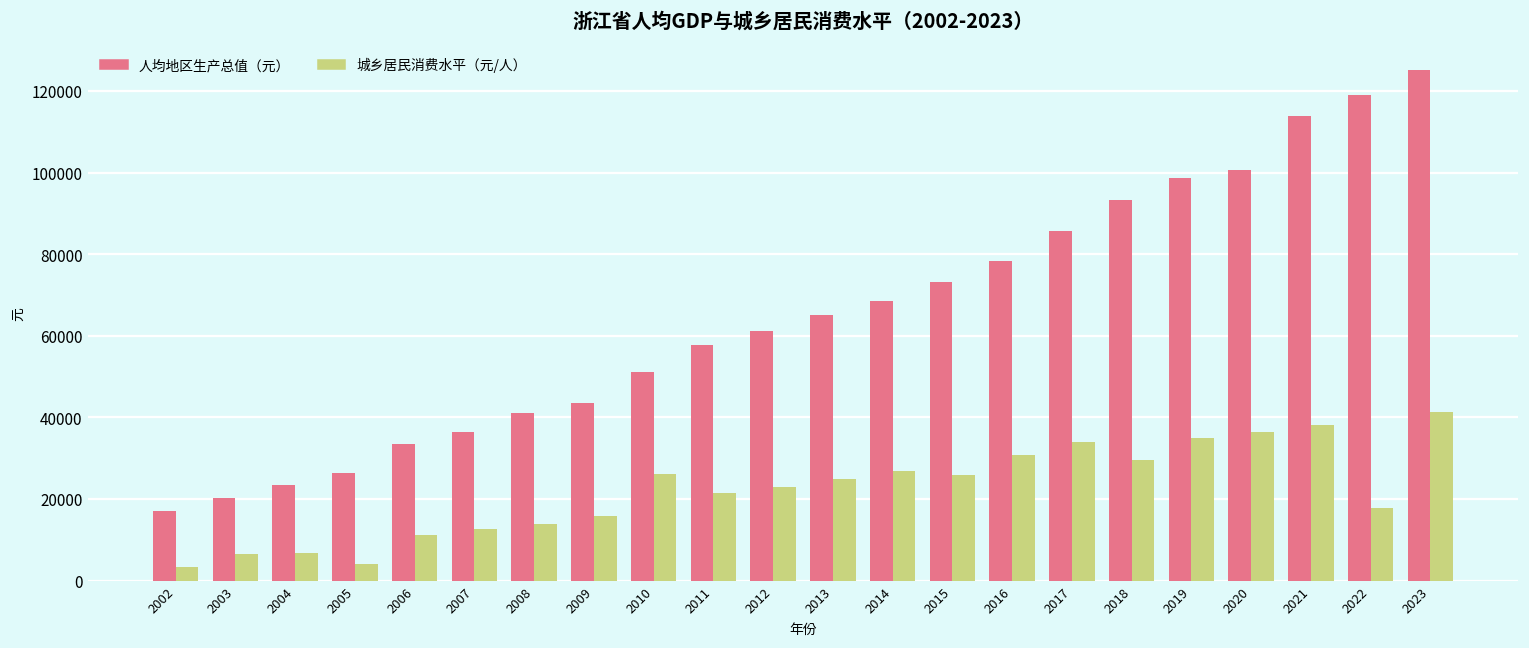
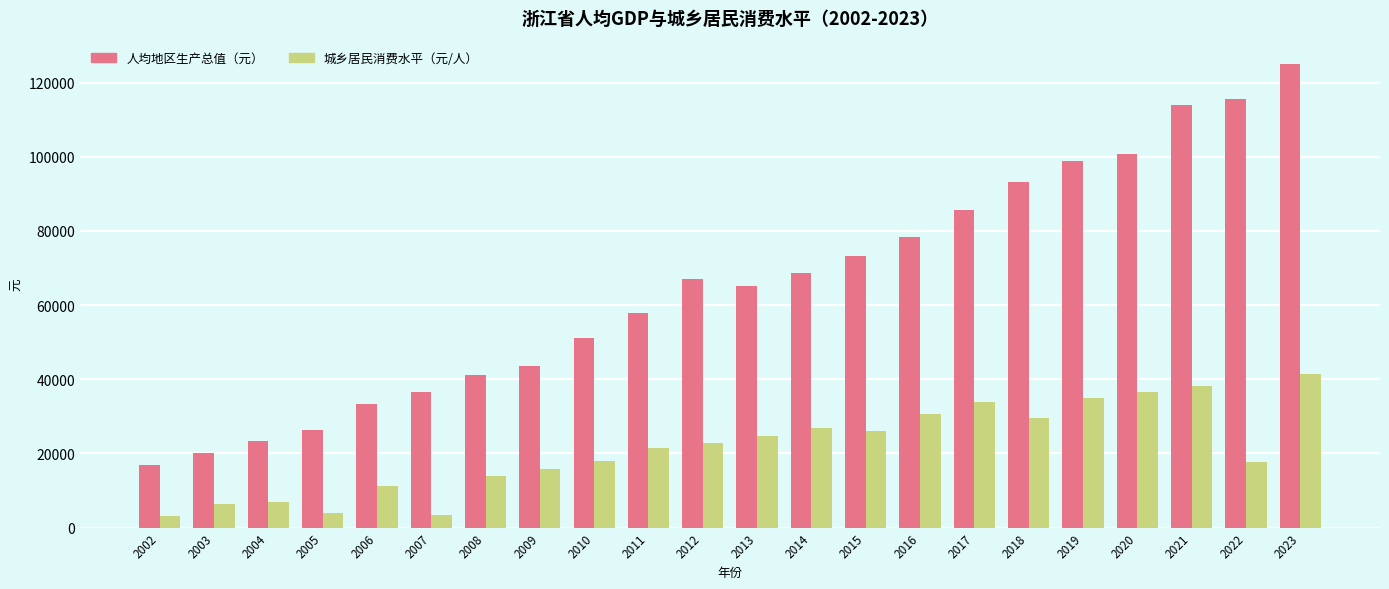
城乡居民消费水平（元/人）, 2007: 13000 -> 3000
城乡居民消费水平（元/人）, 2010: 26000 -> 18000
人均地区生产总值（元）, 2012: 61000 -> 67000
人均地区生产总值（元）, 2022: 119000 -> 116000
